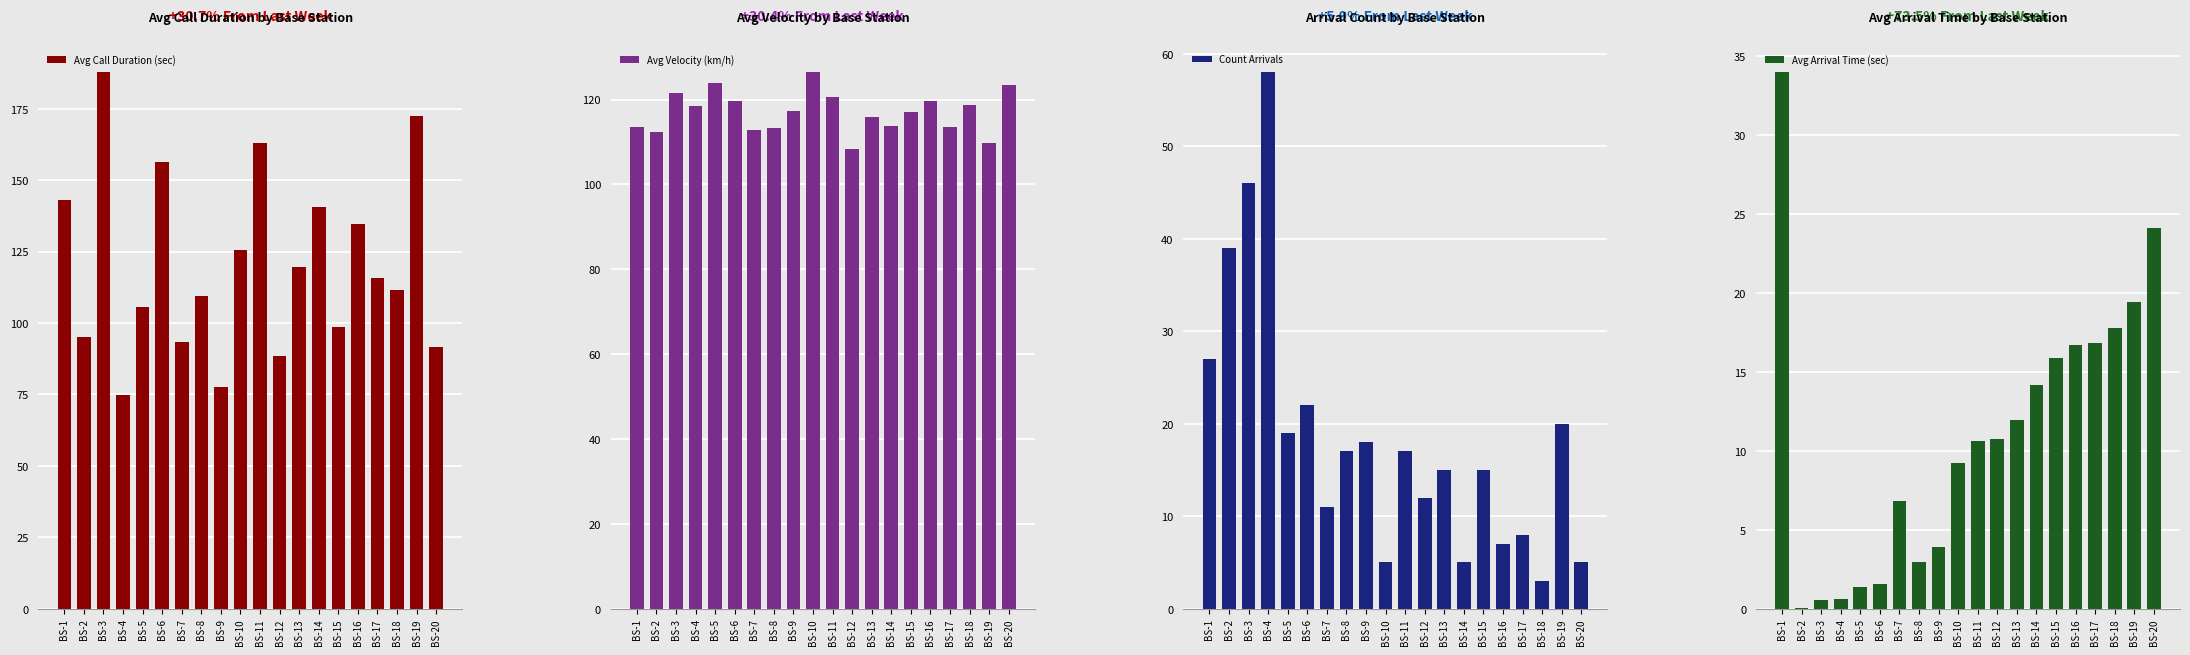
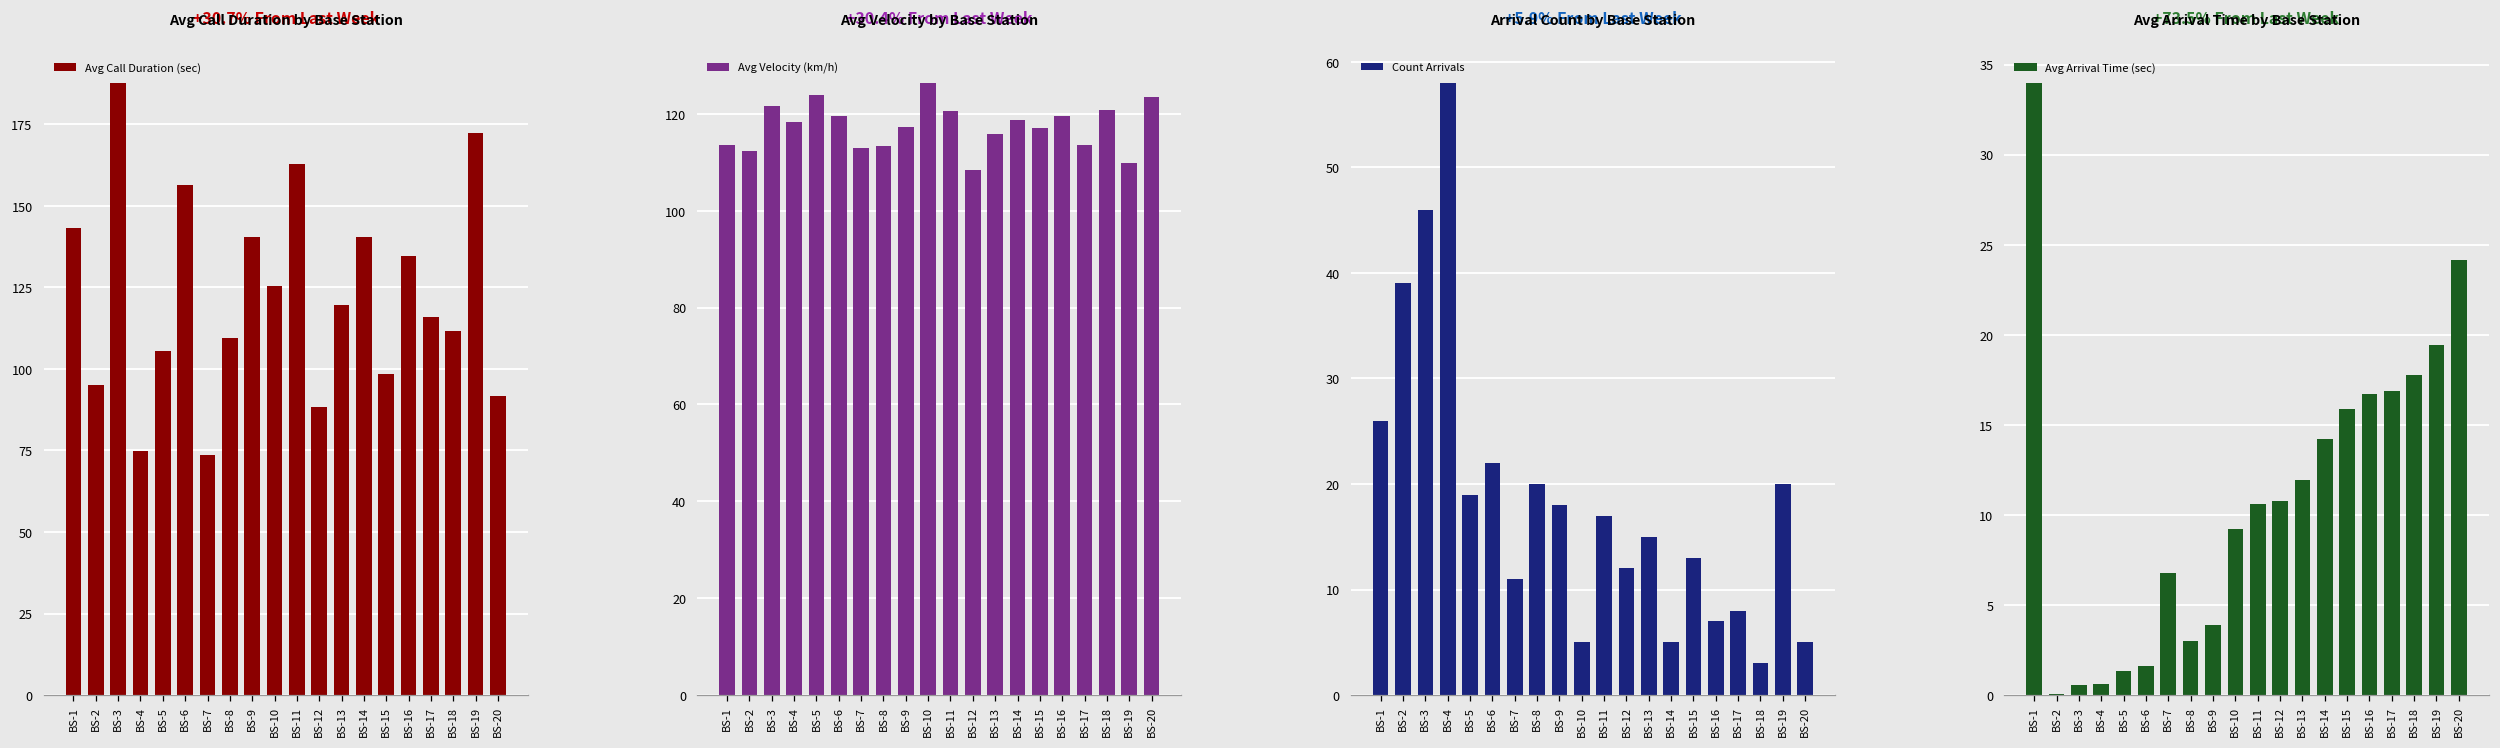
Avg Call Duration by Base Station, BS-7: 93 -> 74
Avg Call Duration by Base Station, BS-9: 78 -> 140
Avg Velocity by Base Station, BS-14: 114 -> 119
Avg Velocity by Base Station, BS-18: 119 -> 121
Arrival Count by Base Station, BS-1: 27 -> 26
Arrival Count by Base Station, BS-8: 17 -> 20
Arrival Count by Base Station, BS-15: 15 -> 13
